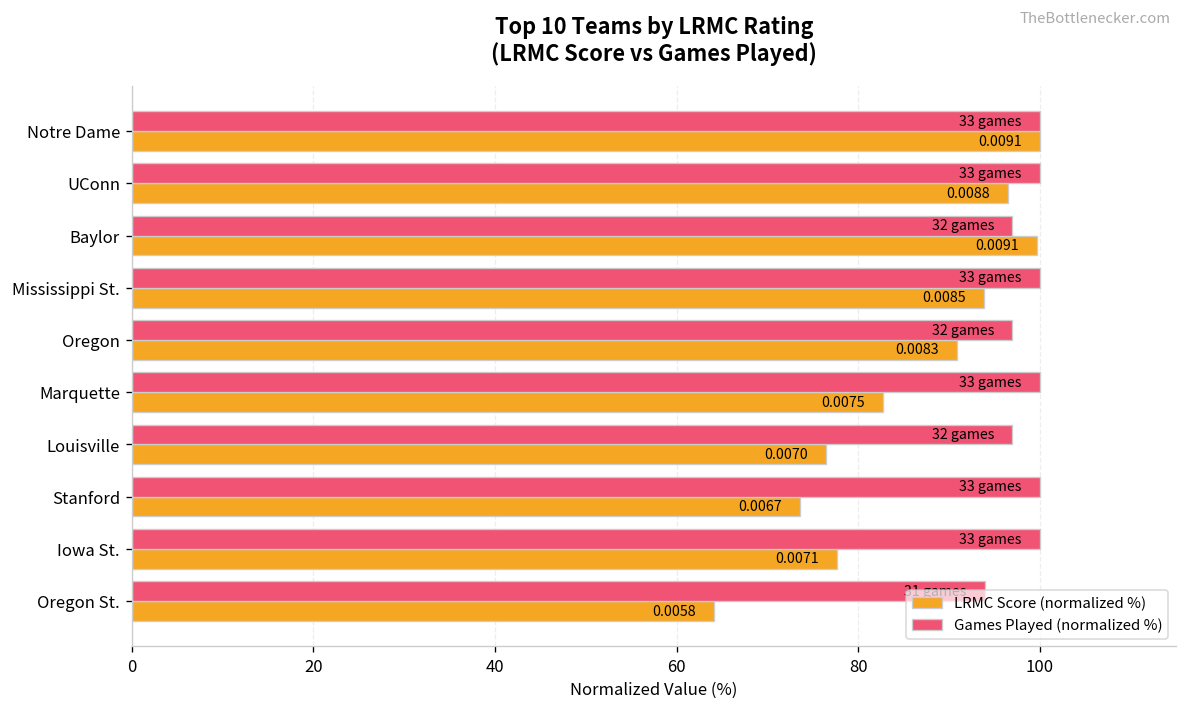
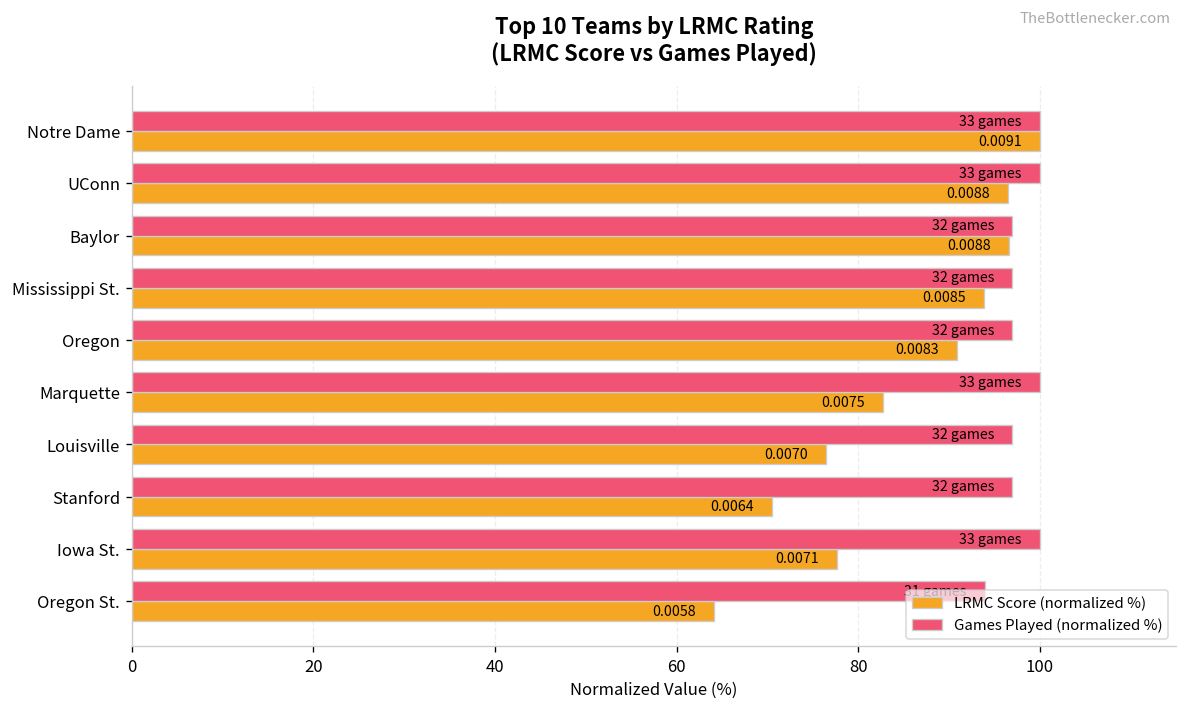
LRMC Score (normalized %), Baylor: 0.0091 -> 0.0088
Games Played (normalized %), Mississippi St.: 33 -> 32
Games Played (normalized %), Stanford: 33 -> 32
LRMC Score (normalized %), Stanford: 0.0067 -> 0.0064
